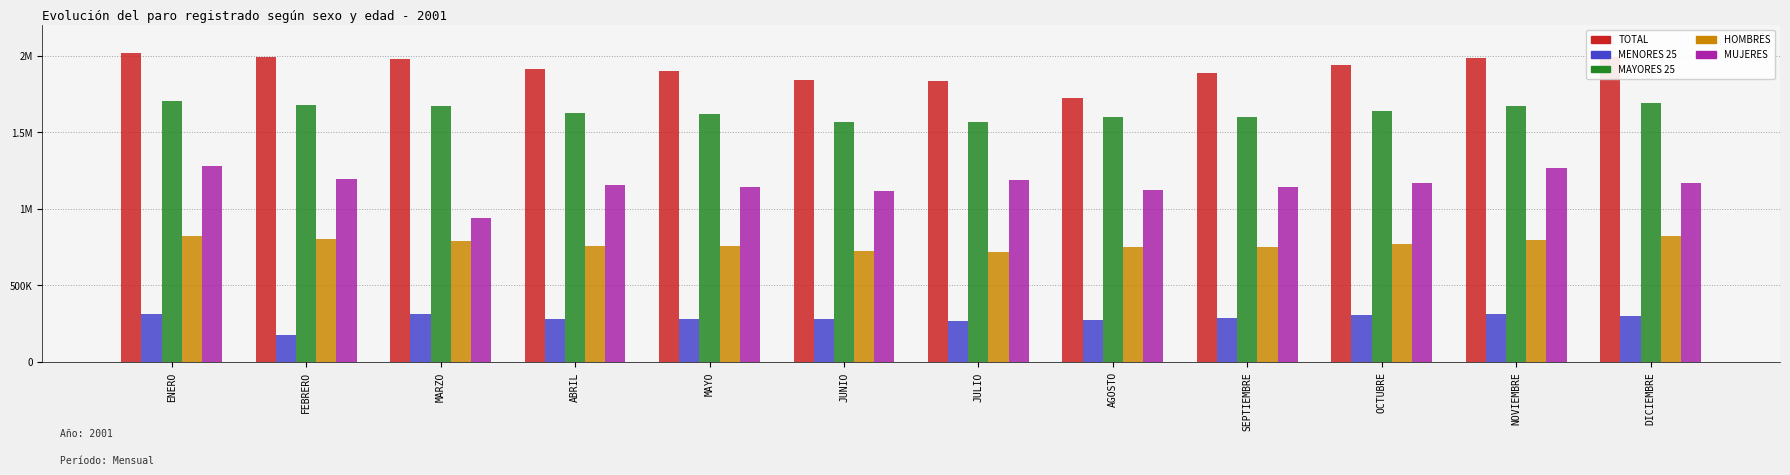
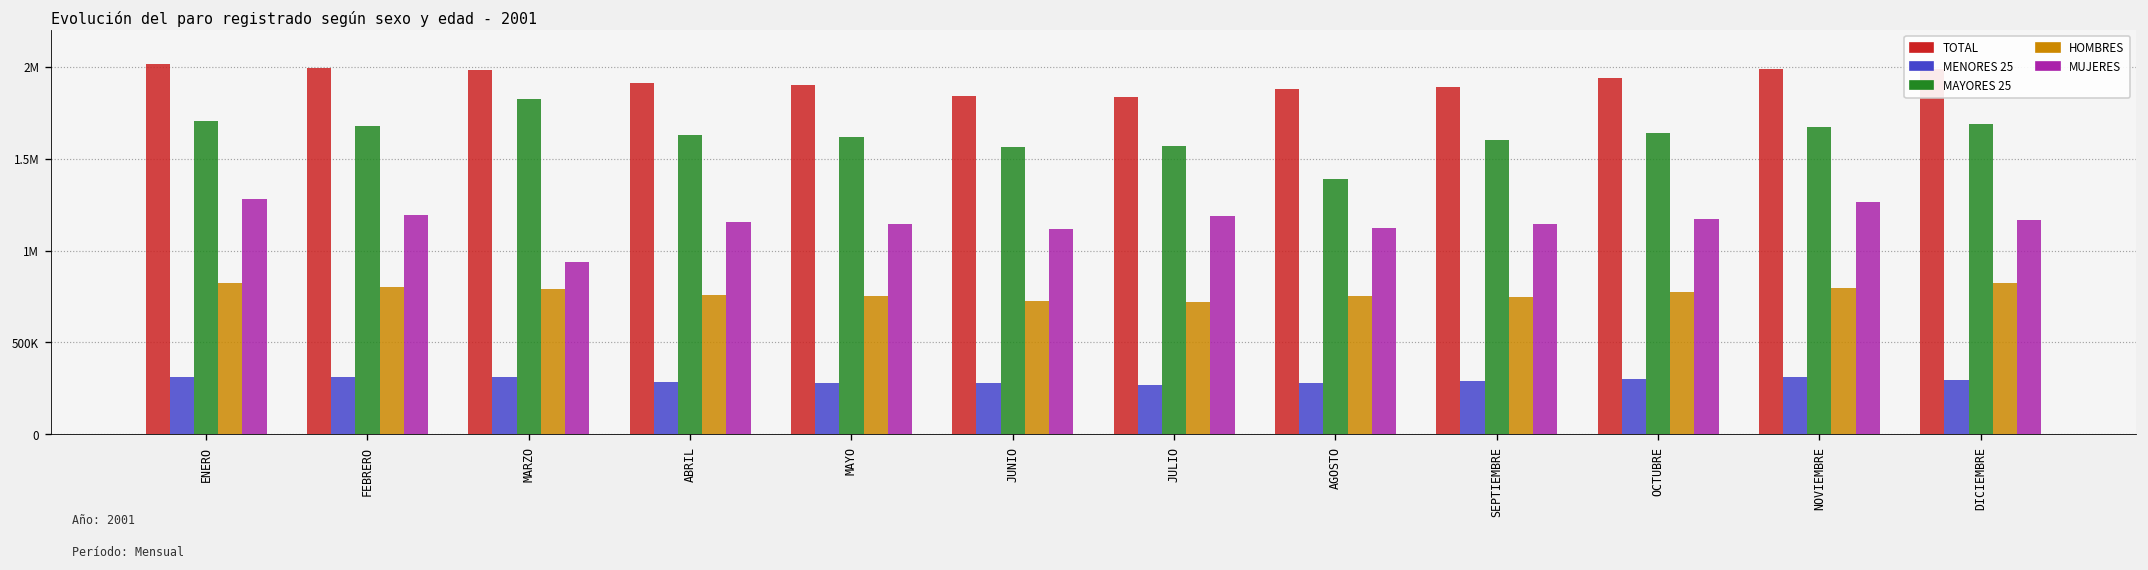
MENORES 25, FEBRERO: 170000 -> 310000
MAYORES 25, MARZO: 1670000 -> 1820000
TOTAL, AGOSTO: 1720000 -> 1880000
MAYORES 25, AGOSTO: 1600000 -> 1390000
